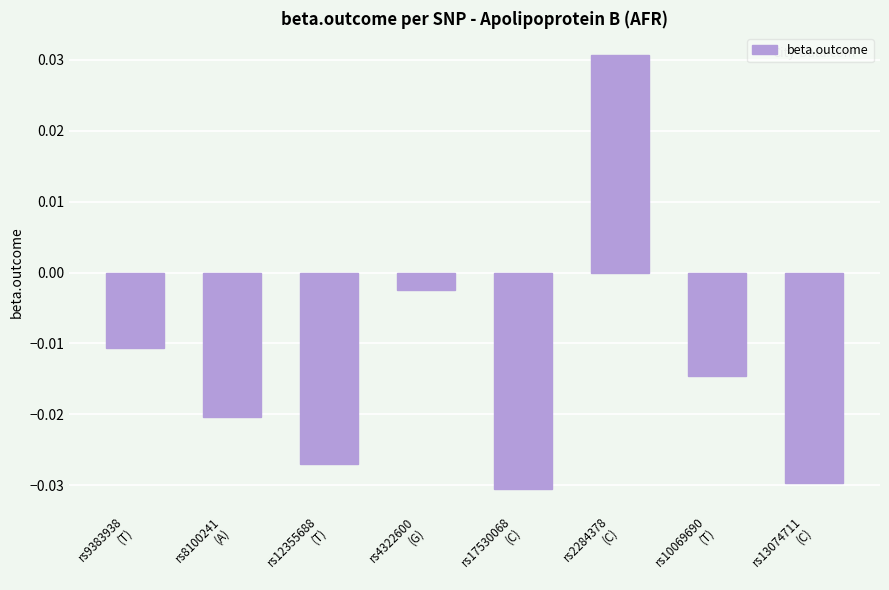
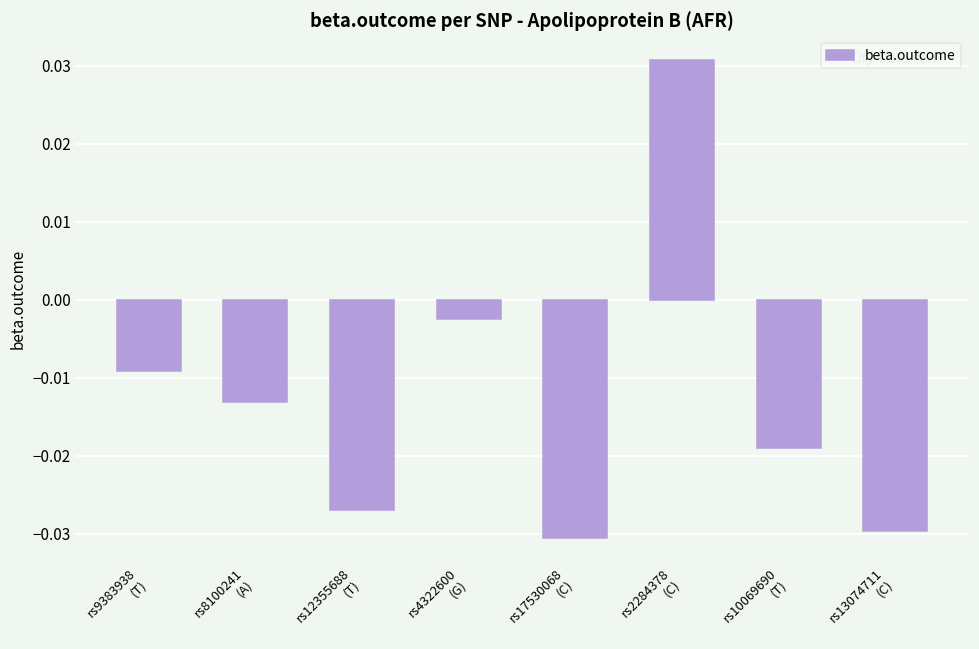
rs9383938 (T): -0.011 -> -0.009
rs8100241 (A): -0.020 -> -0.013
rs10069690 (T): -0.015 -> -0.019
